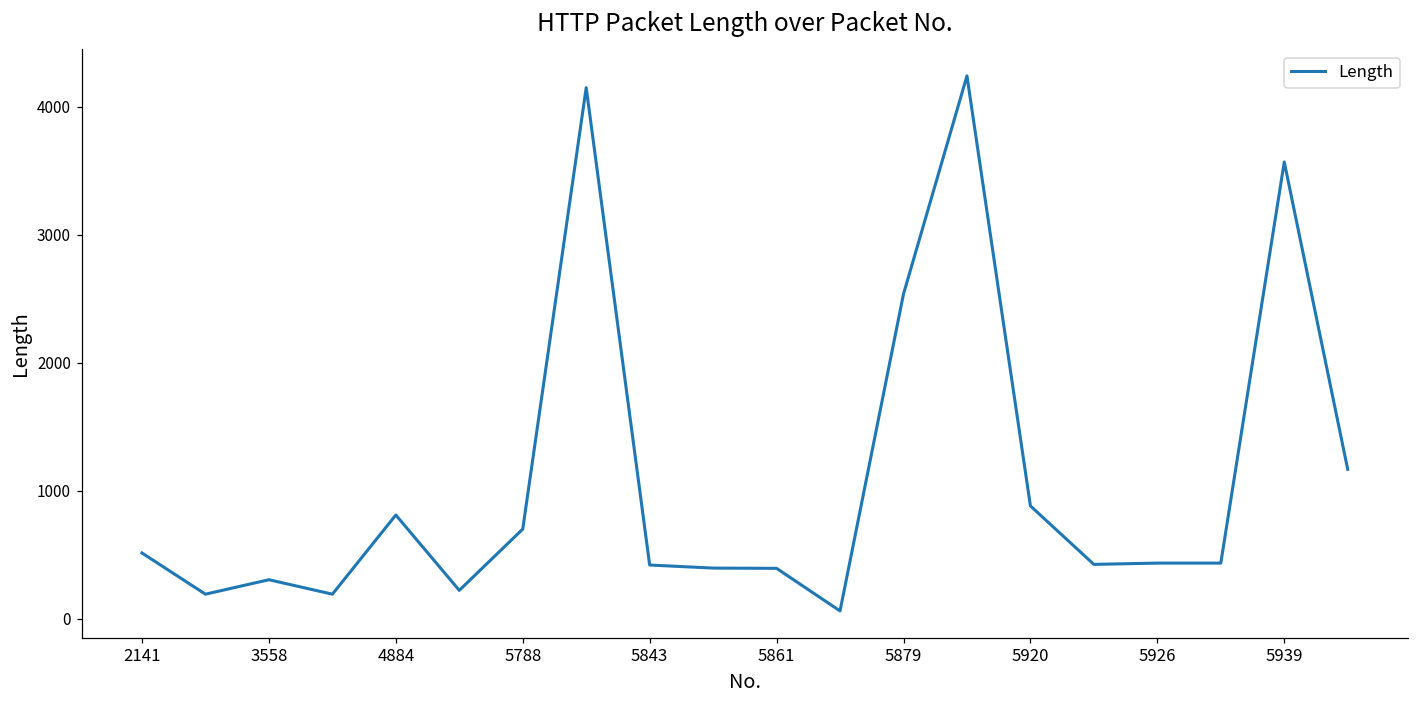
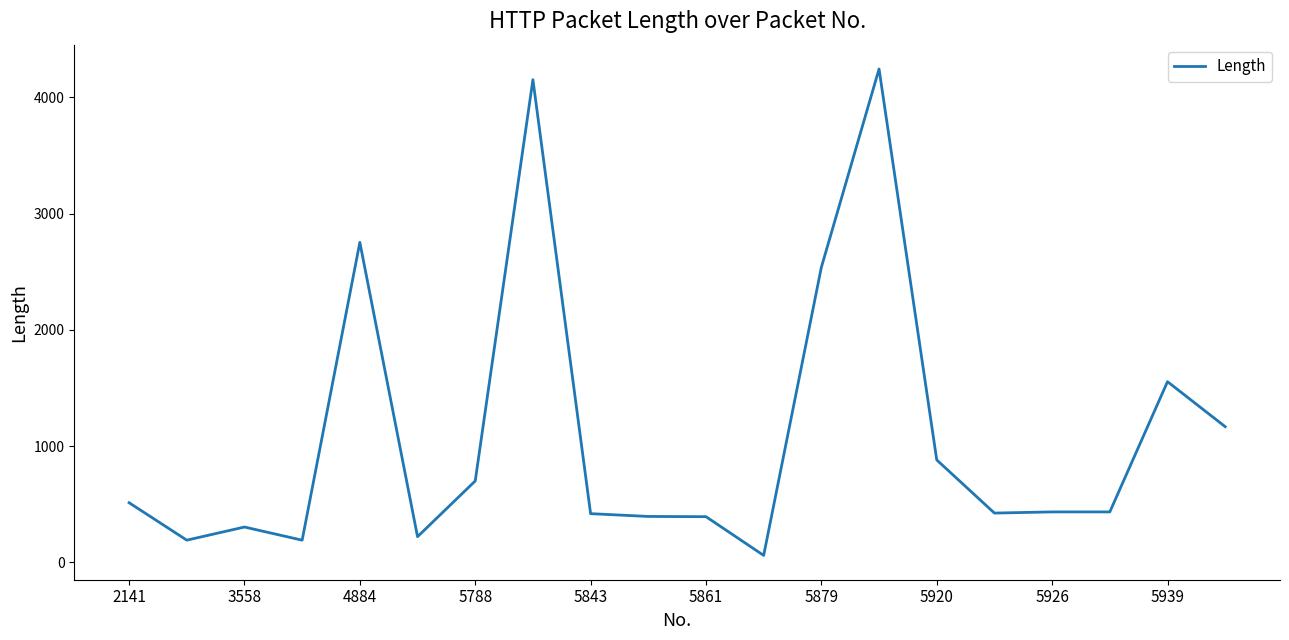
4884: 810 -> 2750
5939: 3570 -> 1550
